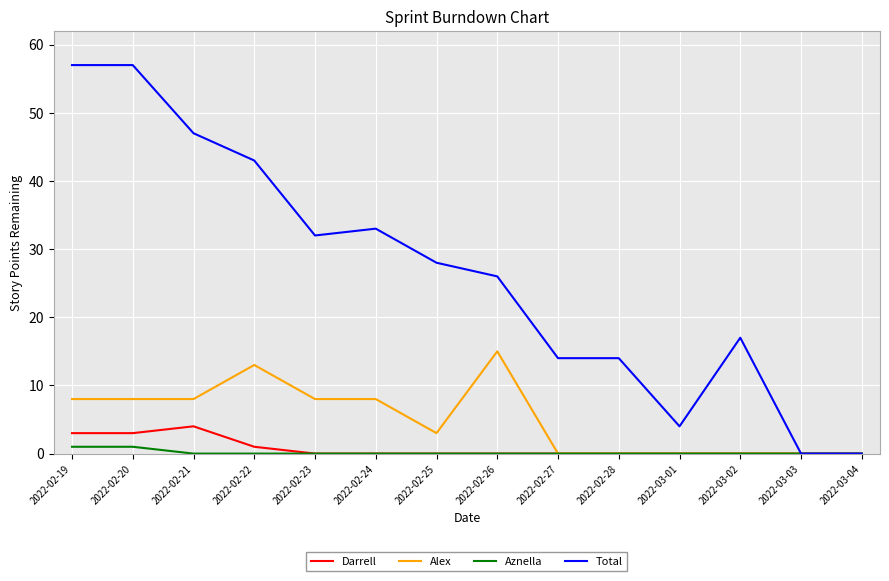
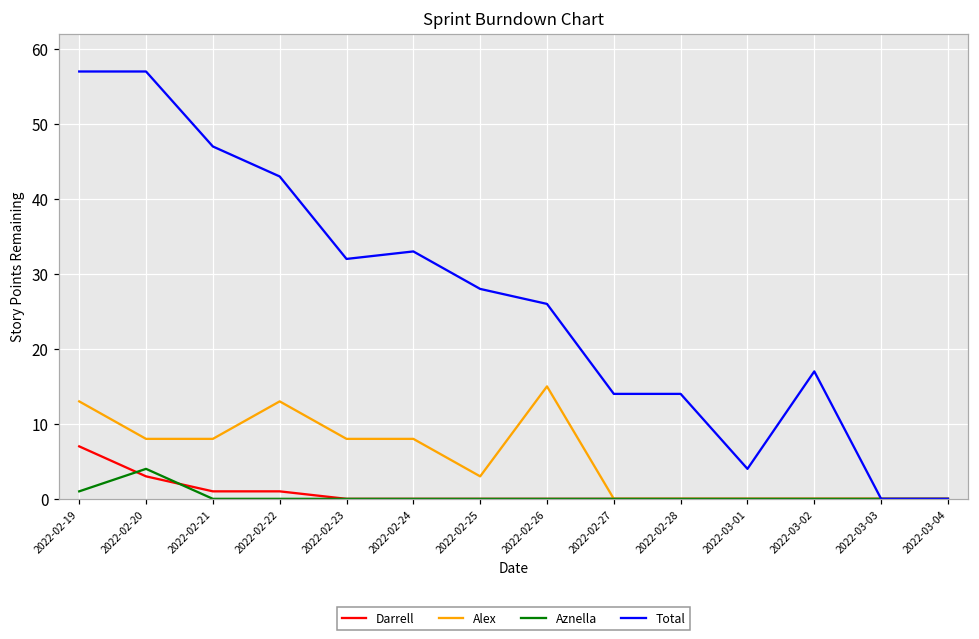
Darrell, 2022-02-19: 3 -> 7
Alex, 2022-02-19: 8 -> 13
Aznella, 2022-02-20: 1 -> 4
Darrell, 2022-02-21: 4 -> 1
